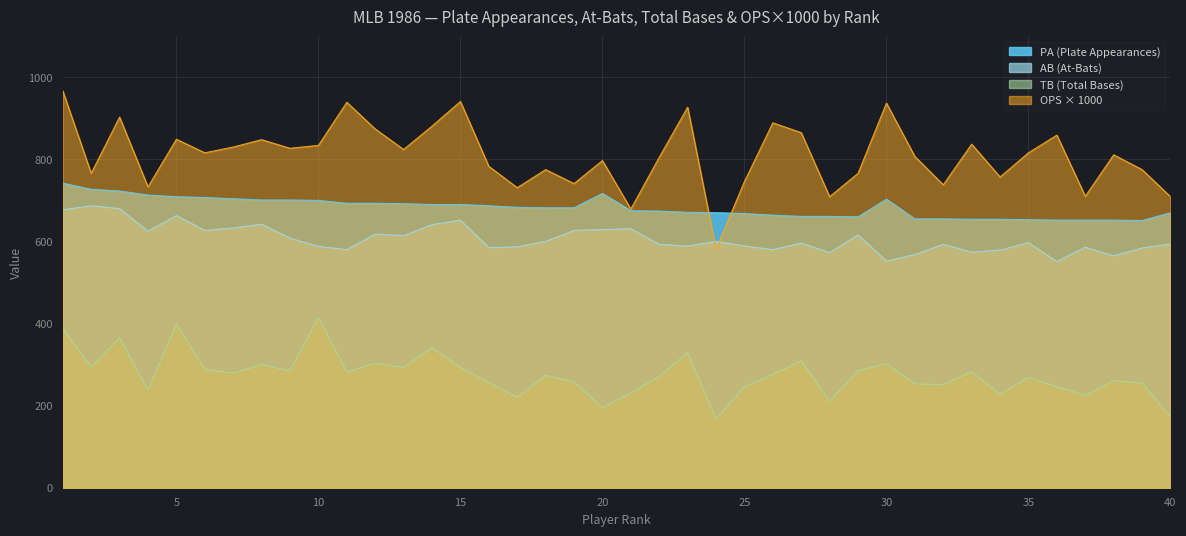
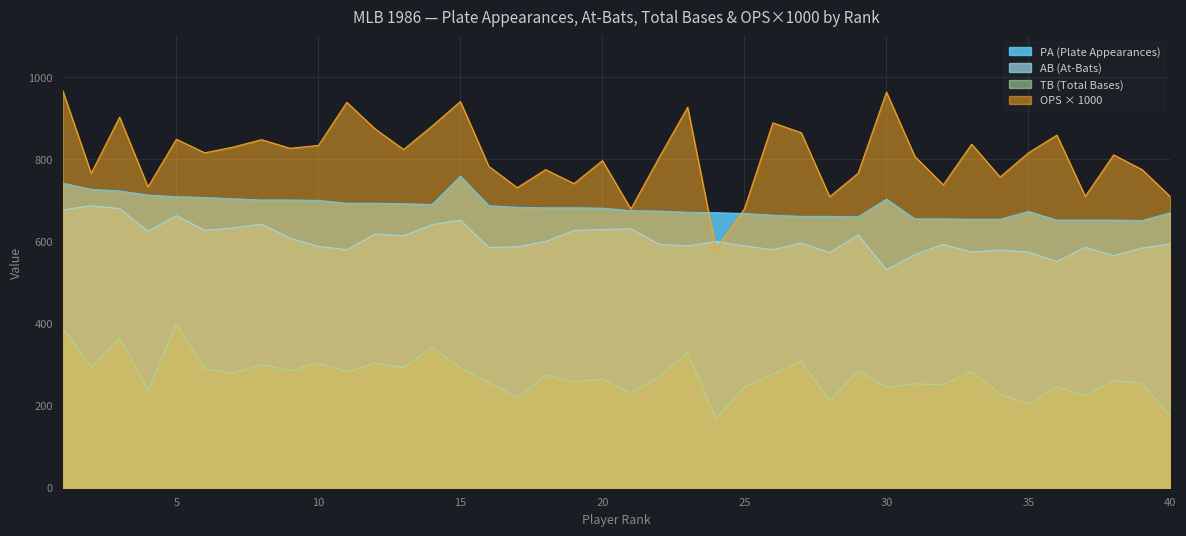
TB (Total Bases), 10: 420 -> 300
PA (Plate Appearances), 15: 690 -> 760
PA (Plate Appearances), 20: 720 -> 680
TB (Total Bases), 20: 200 -> 270
OPS × 1000, 25: 750 -> 680
AB (At-Bats), 30: 550 -> 530
TB (Total Bases), 30: 300 -> 250
OPS × 1000, 30: 940 -> 960
PA (Plate Appearances), 35: 650 -> 670
AB (At-Bats), 35: 600 -> 570
TB (Total Bases), 35: 270 -> 210
